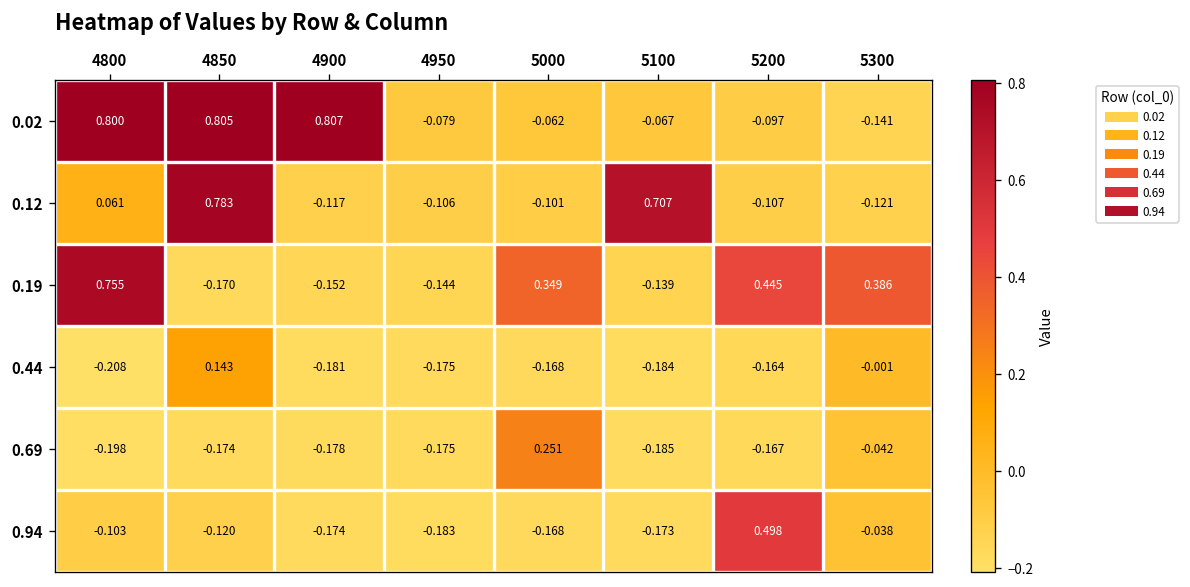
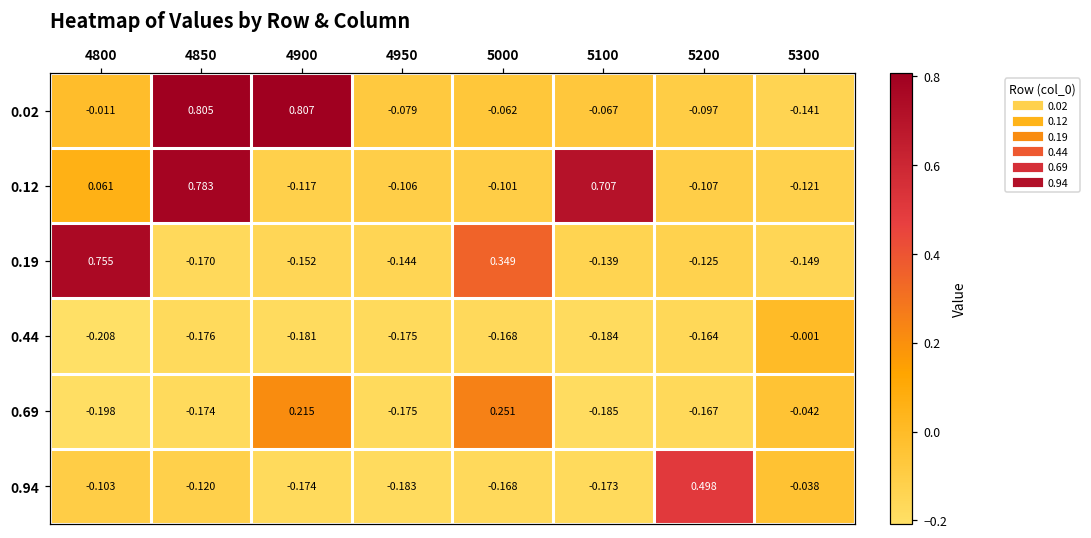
0.02, 4800: 0.800 -> -0.011
0.19, 5200: 0.445 -> -0.125
0.19, 5300: 0.386 -> -0.149
0.44, 4850: 0.143 -> -0.176
0.69, 4900: -0.178 -> 0.215
